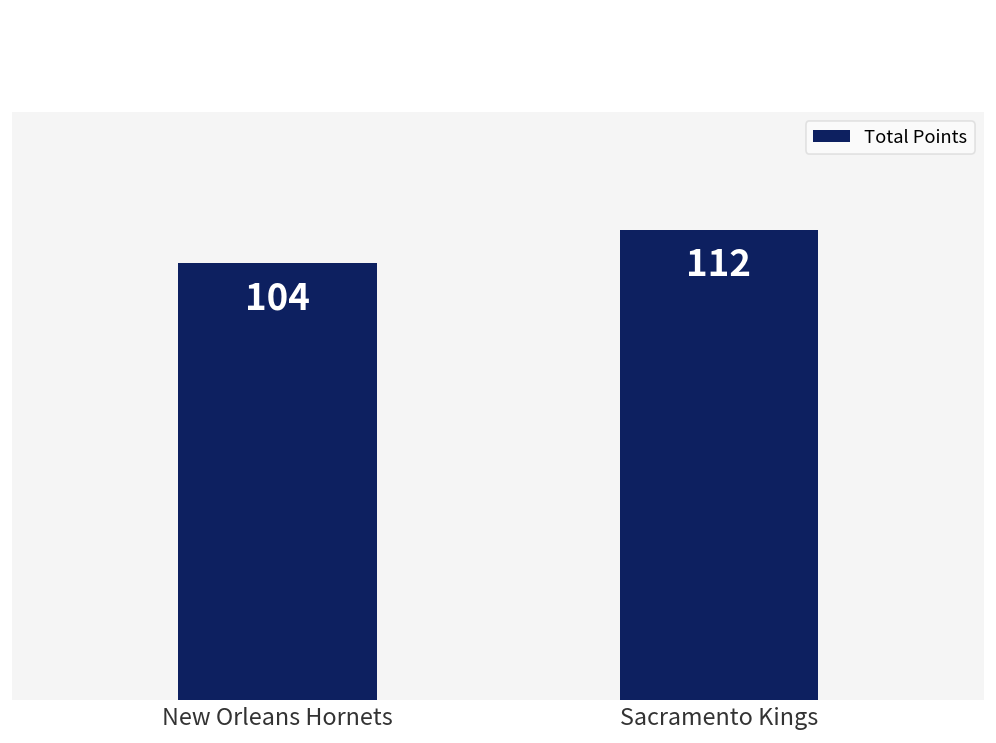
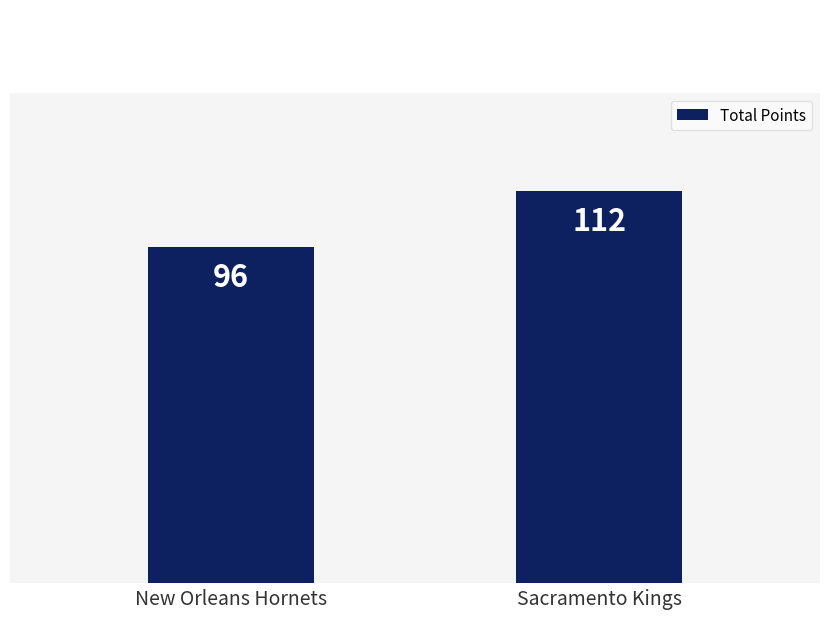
New Orleans Hornets: 104 -> 96
